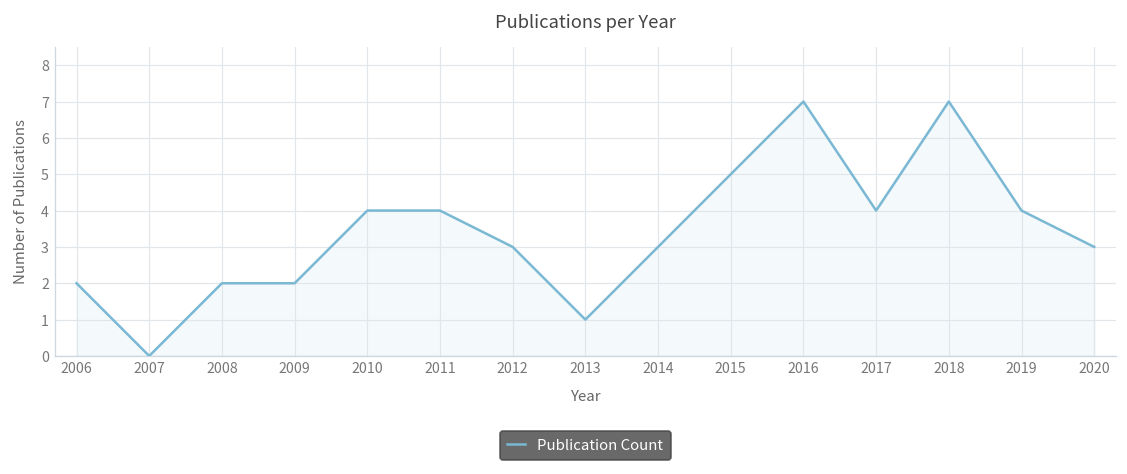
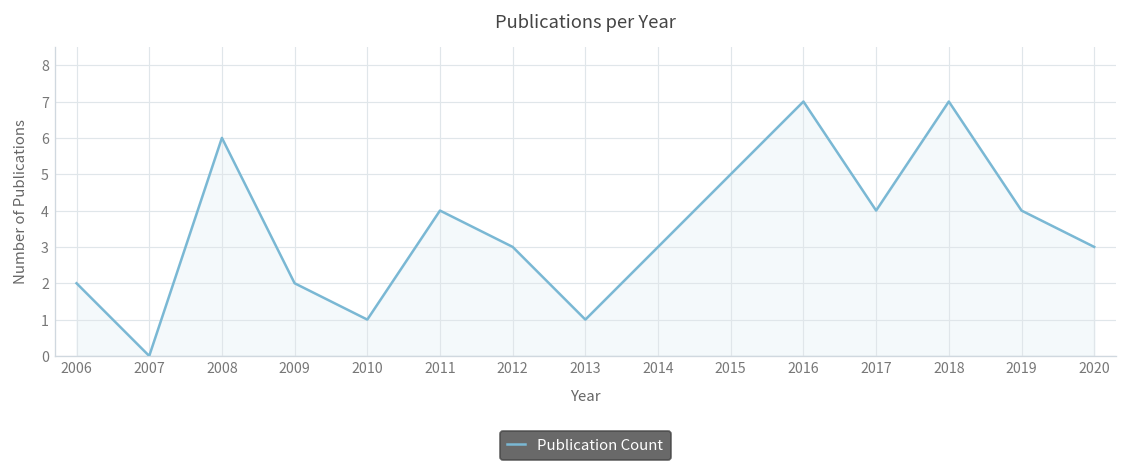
2008: 2 -> 6
2010: 4 -> 1
